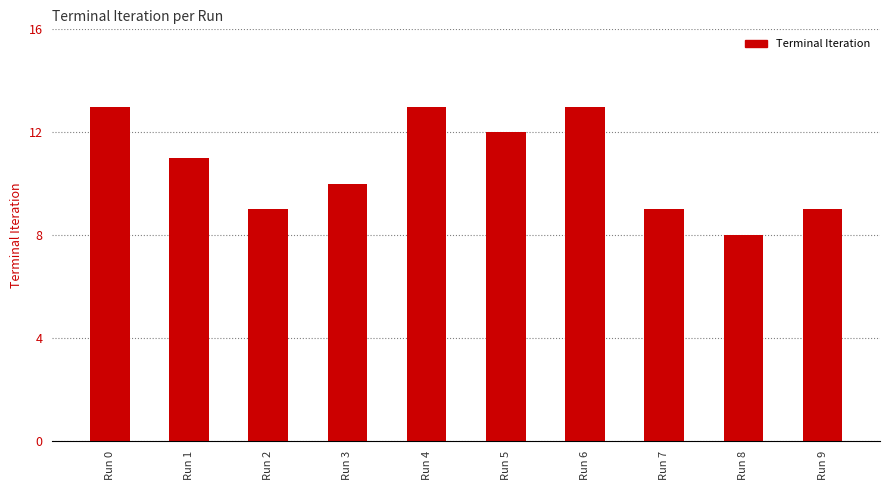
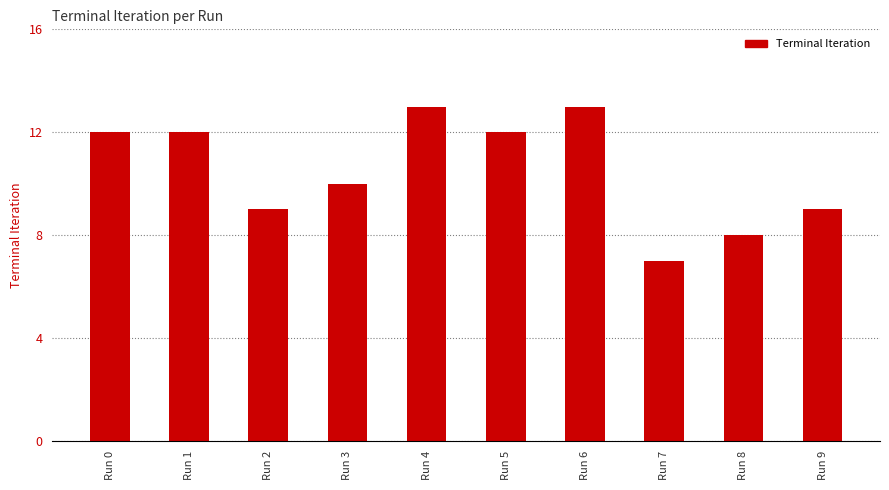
Run 0: 13 -> 12
Run 1: 11 -> 12
Run 7: 9 -> 7
